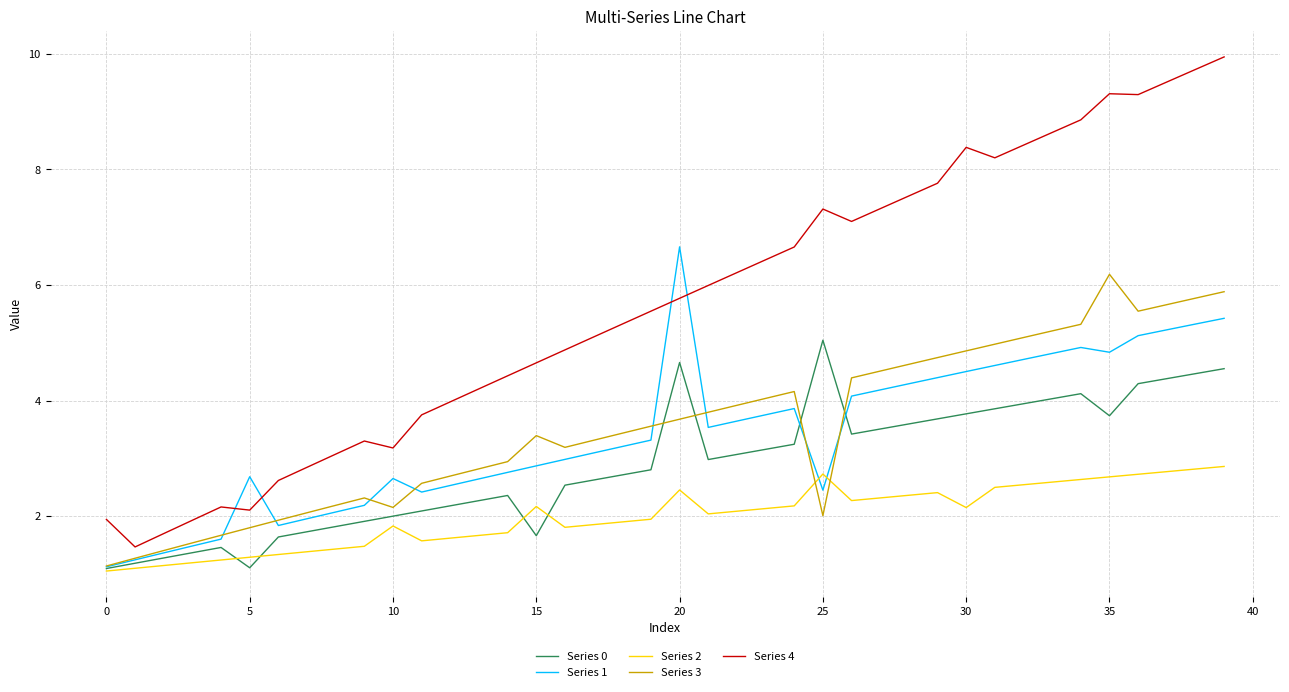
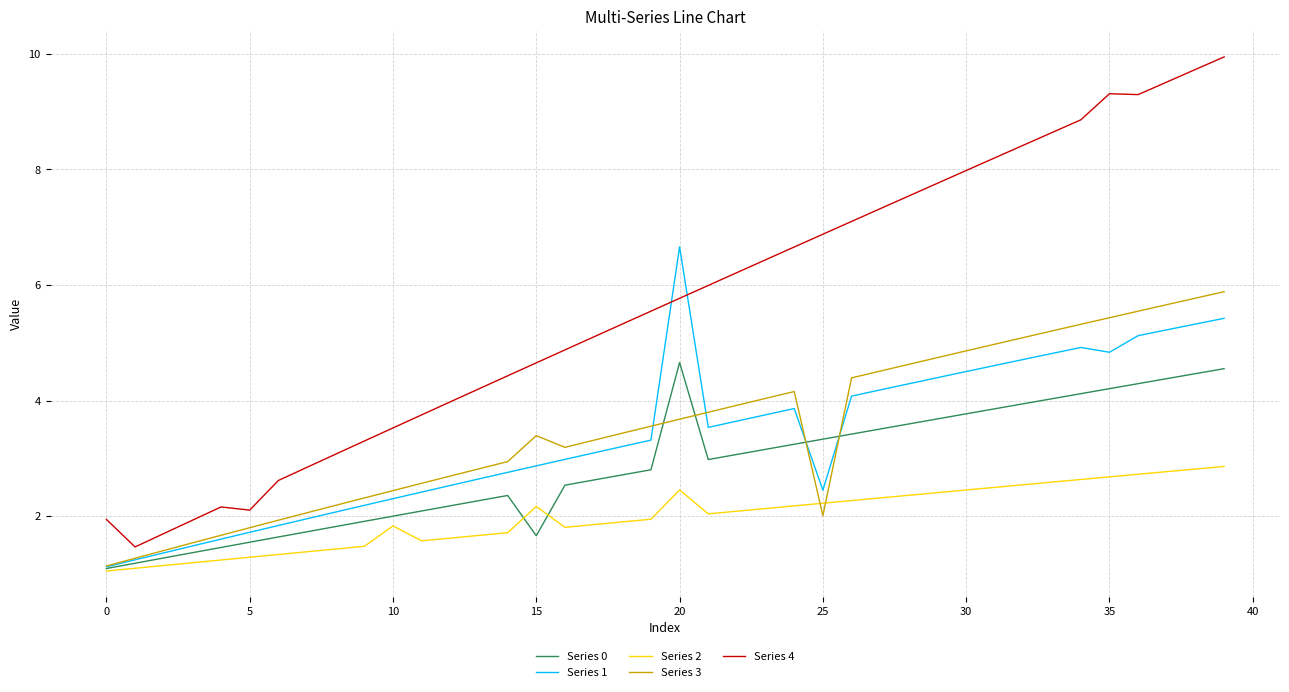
Series 0, 5: 1.1 -> 1.5
Series 1, 5: 2.7 -> 1.7
Series 1, 10: 2.6 -> 2.3
Series 3, 10: 2.1 -> 2.4
Series 4, 10: 3.2 -> 3.5
Series 0, 25: 5.0 -> 3.3
Series 2, 25: 2.7 -> 2.2
Series 4, 25: 7.3 -> 6.9
Series 2, 30: 2.1 -> 2.5
Series 4, 30: 8.4 -> 8.0
Series 0, 35: 3.7 -> 4.2
Series 3, 35: 6.2 -> 5.4
